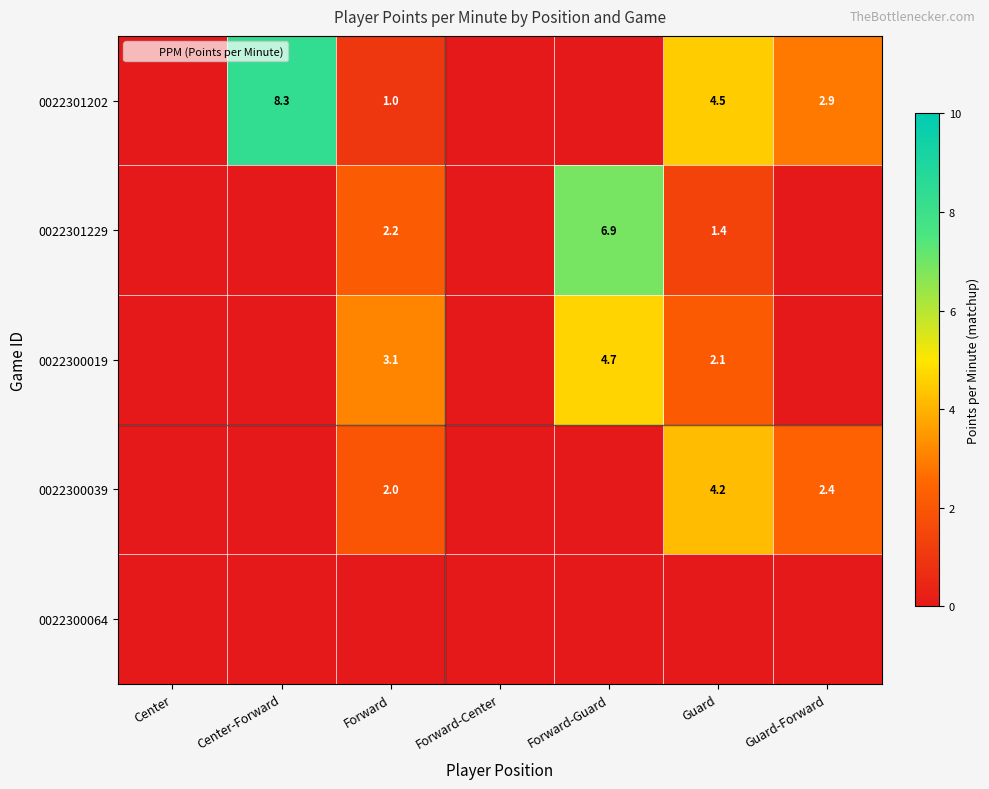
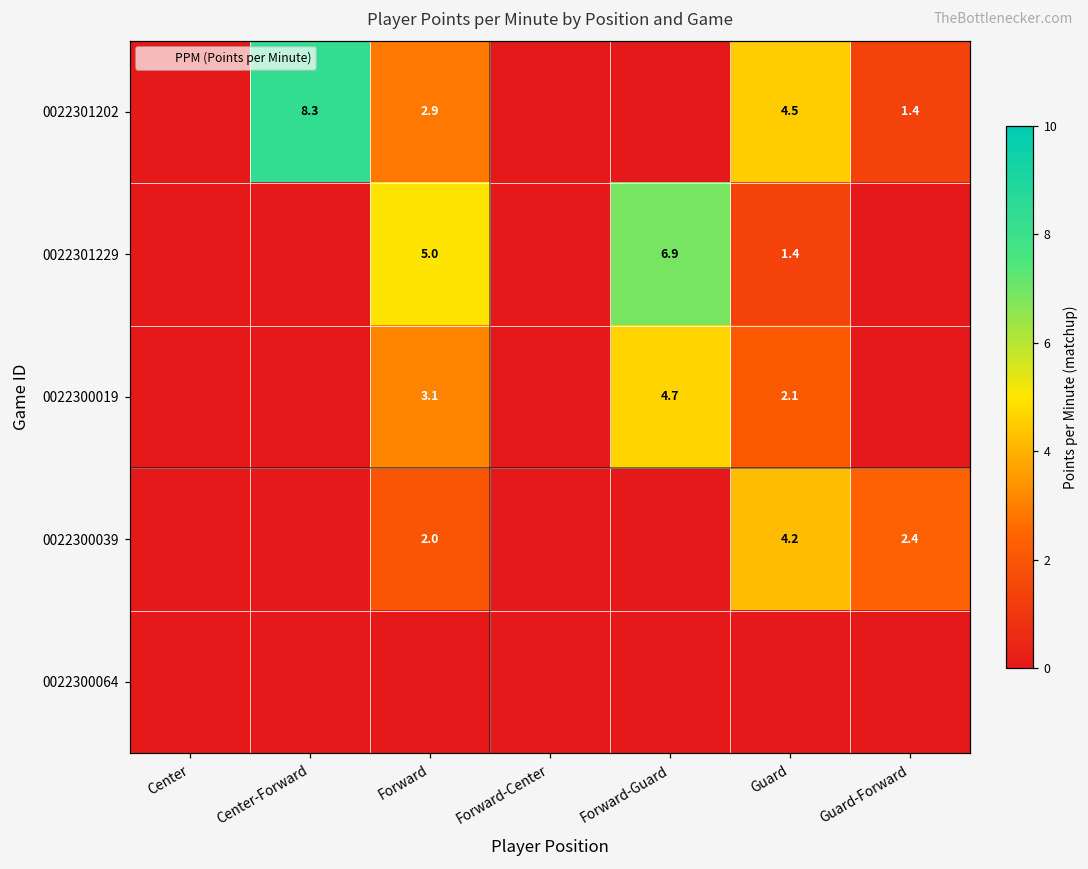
0022301202, Forward: 1.0 -> 2.9
0022301202, Guard-Forward: 2.9 -> 1.4
0022301229, Forward: 2.2 -> 5.0
